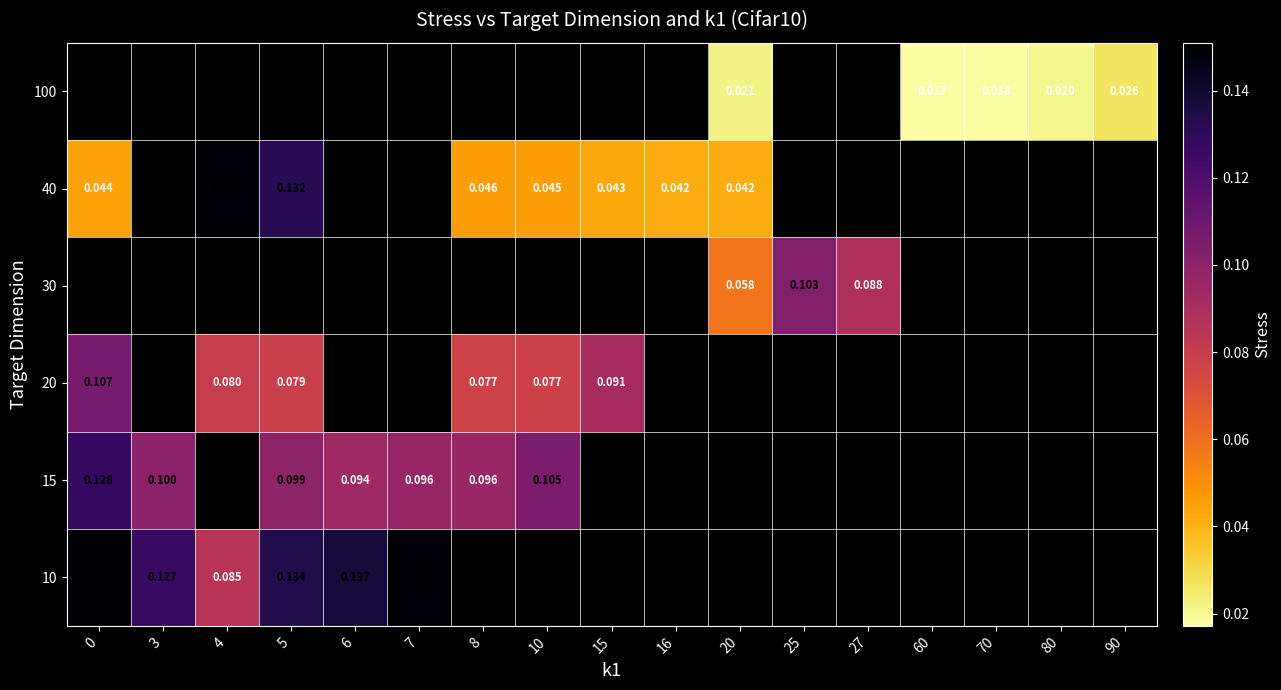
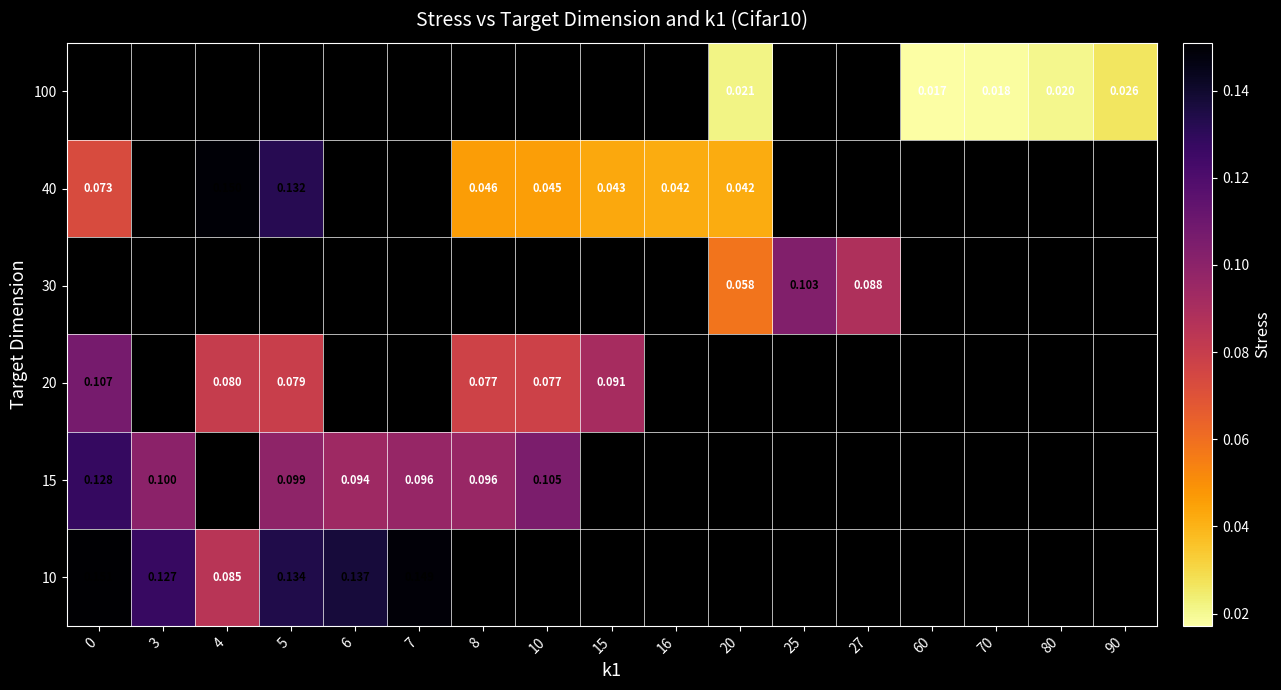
40, 0: 0.044 -> 0.073
